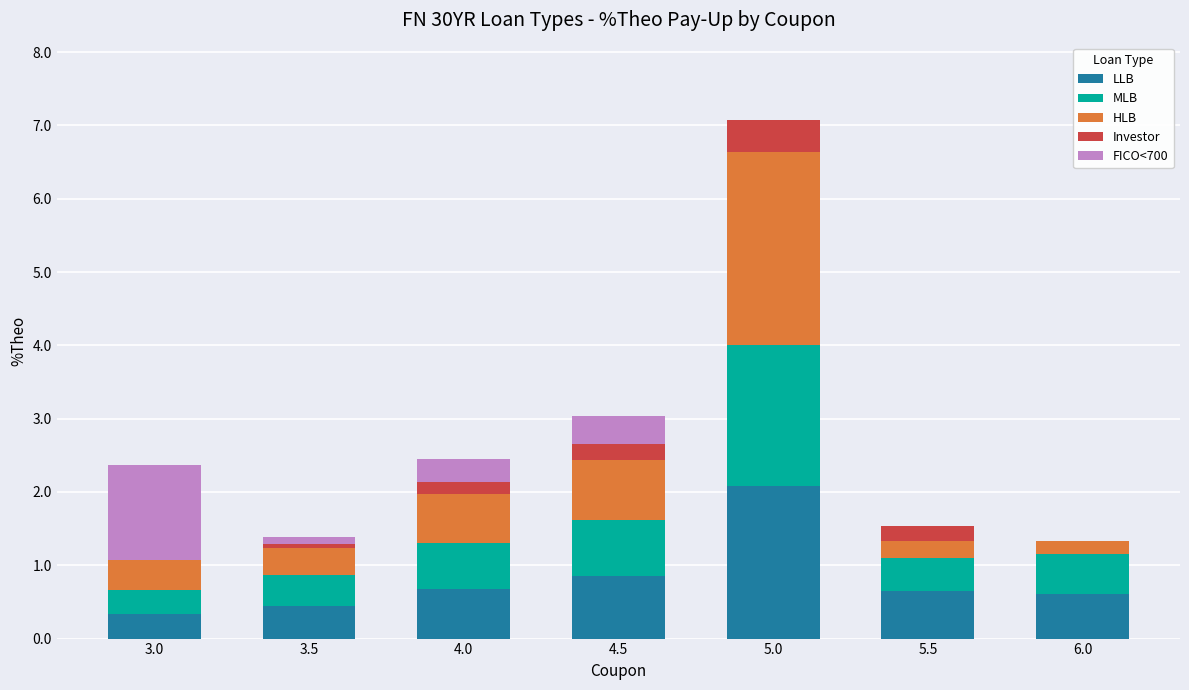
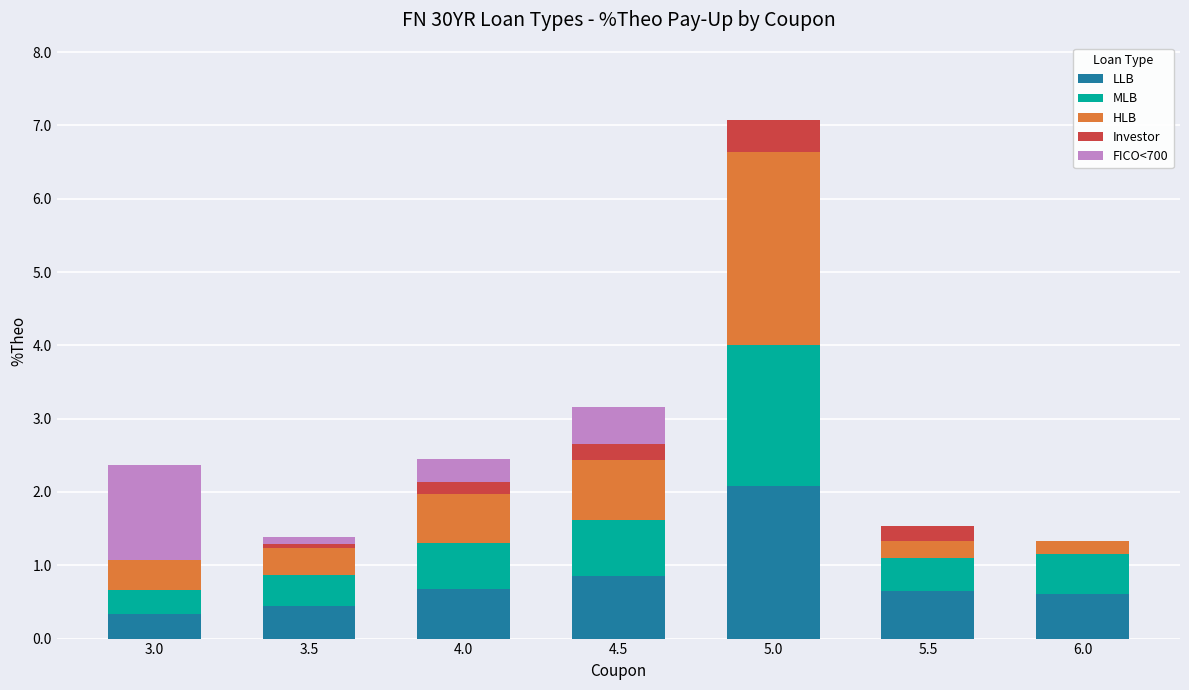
FICO<700, 4.5: 0.4 -> 0.5
